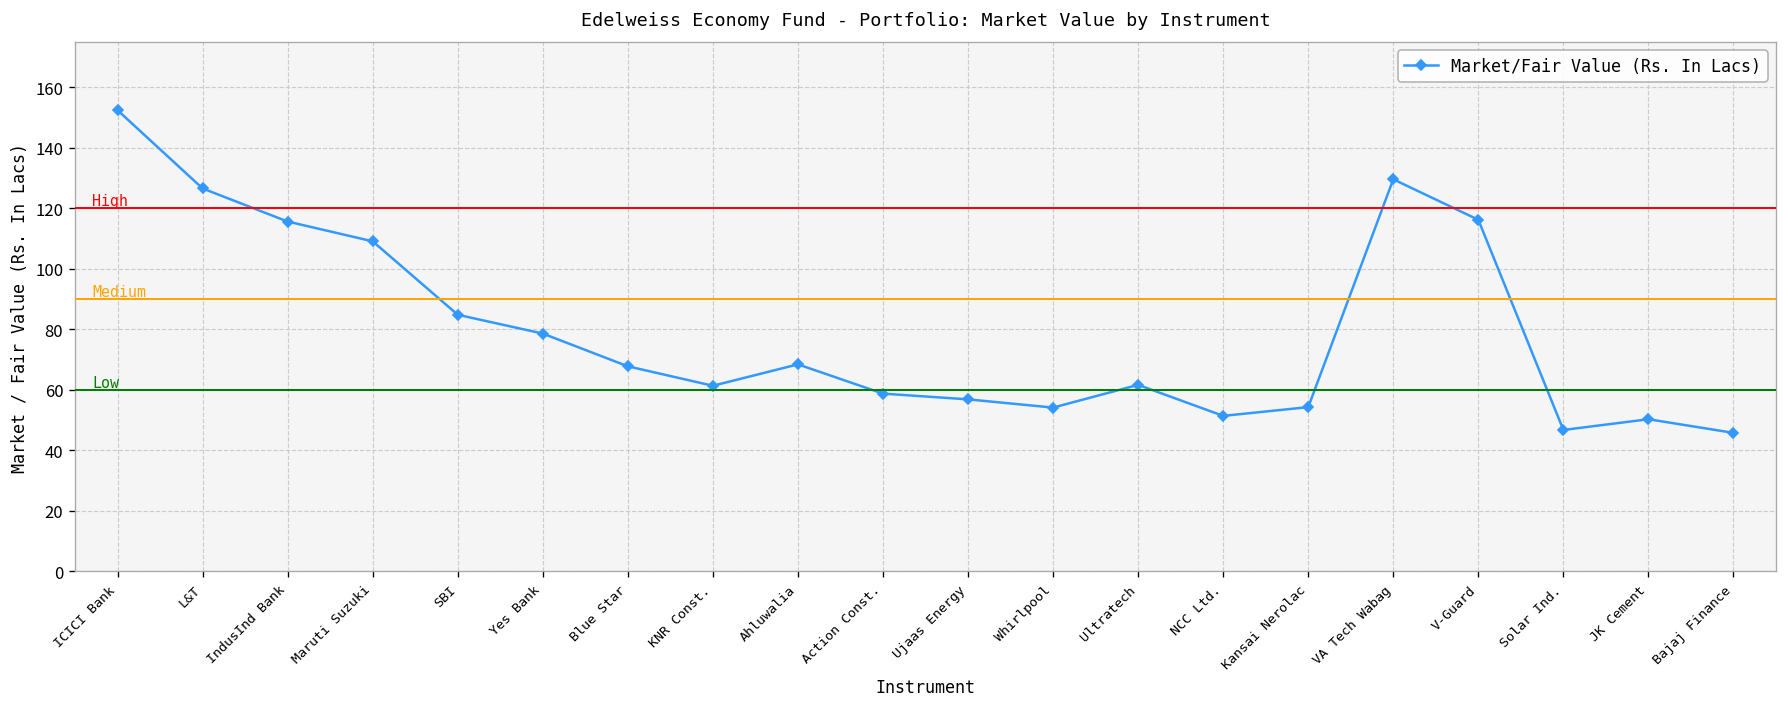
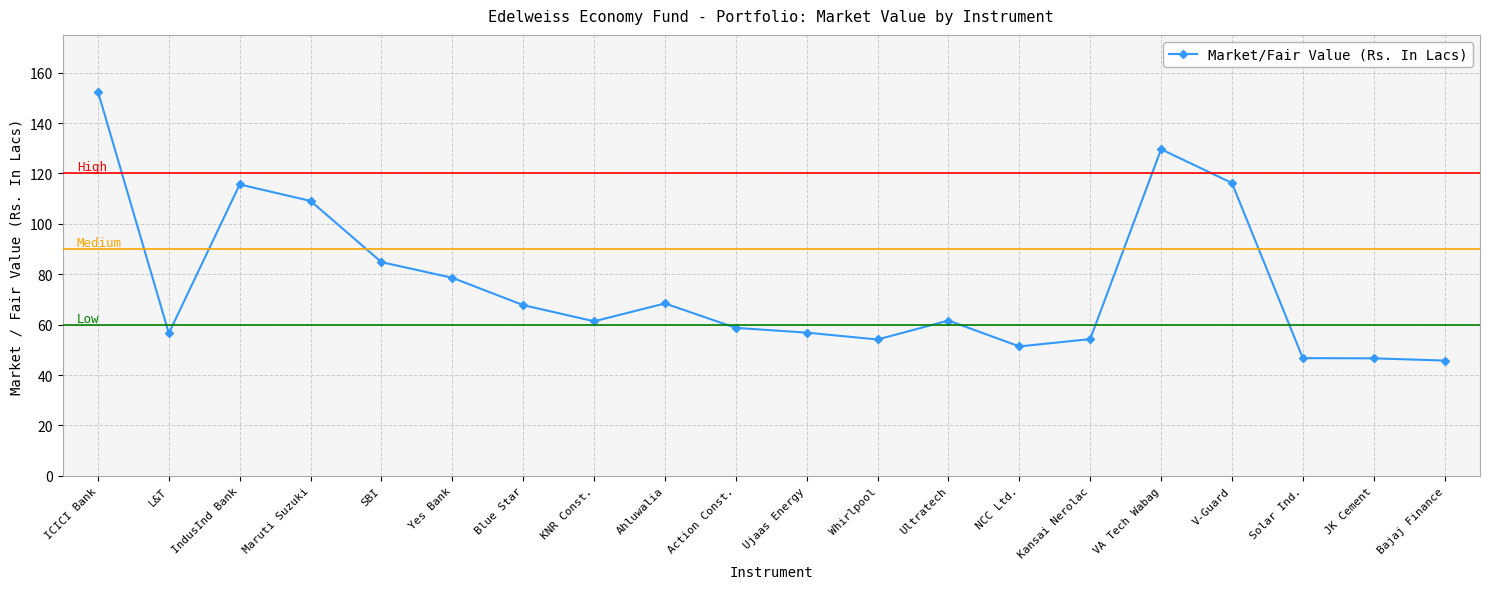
L&T: 127 -> 57
JK Cement: 50 -> 47
